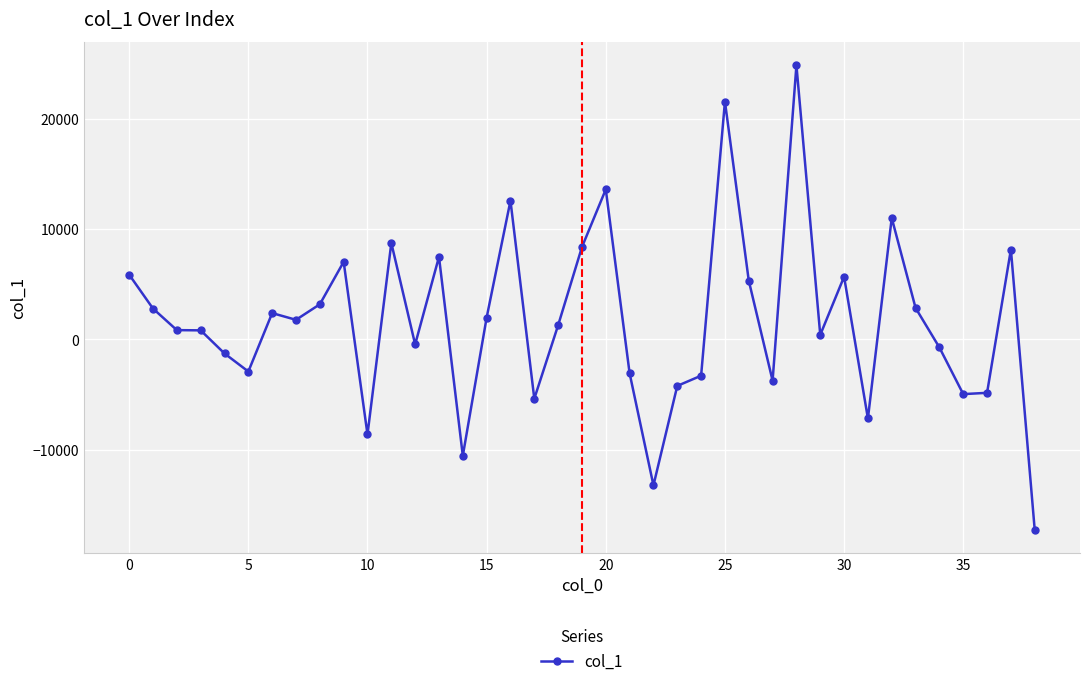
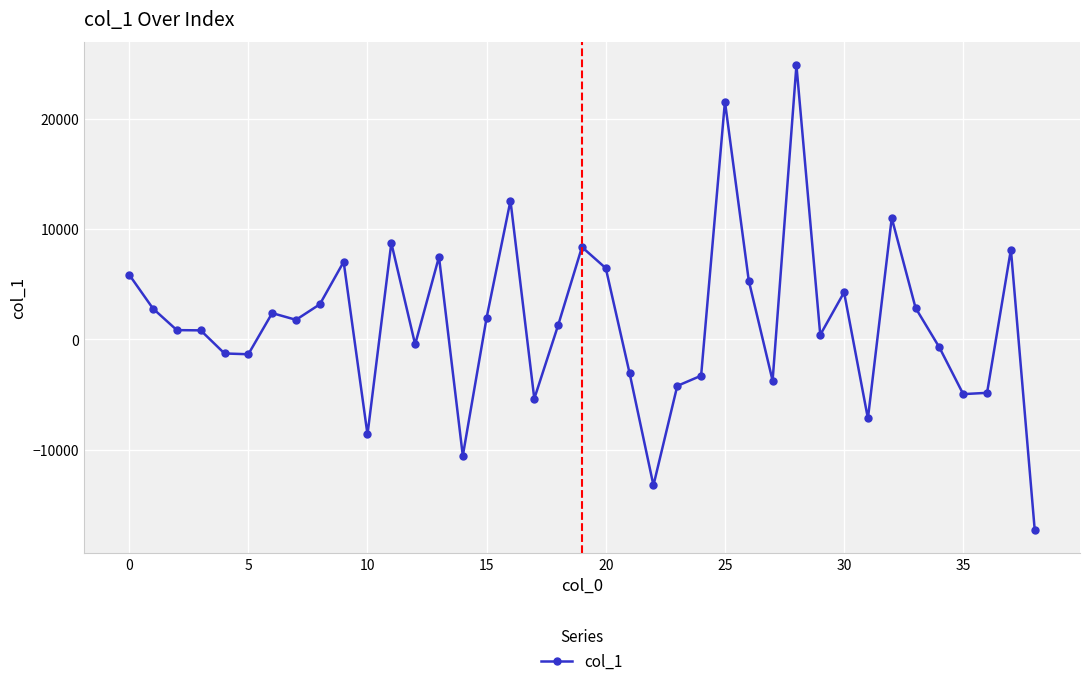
5: -2900 -> -1300
20: 13600 -> 6500
30: 5700 -> 4300
